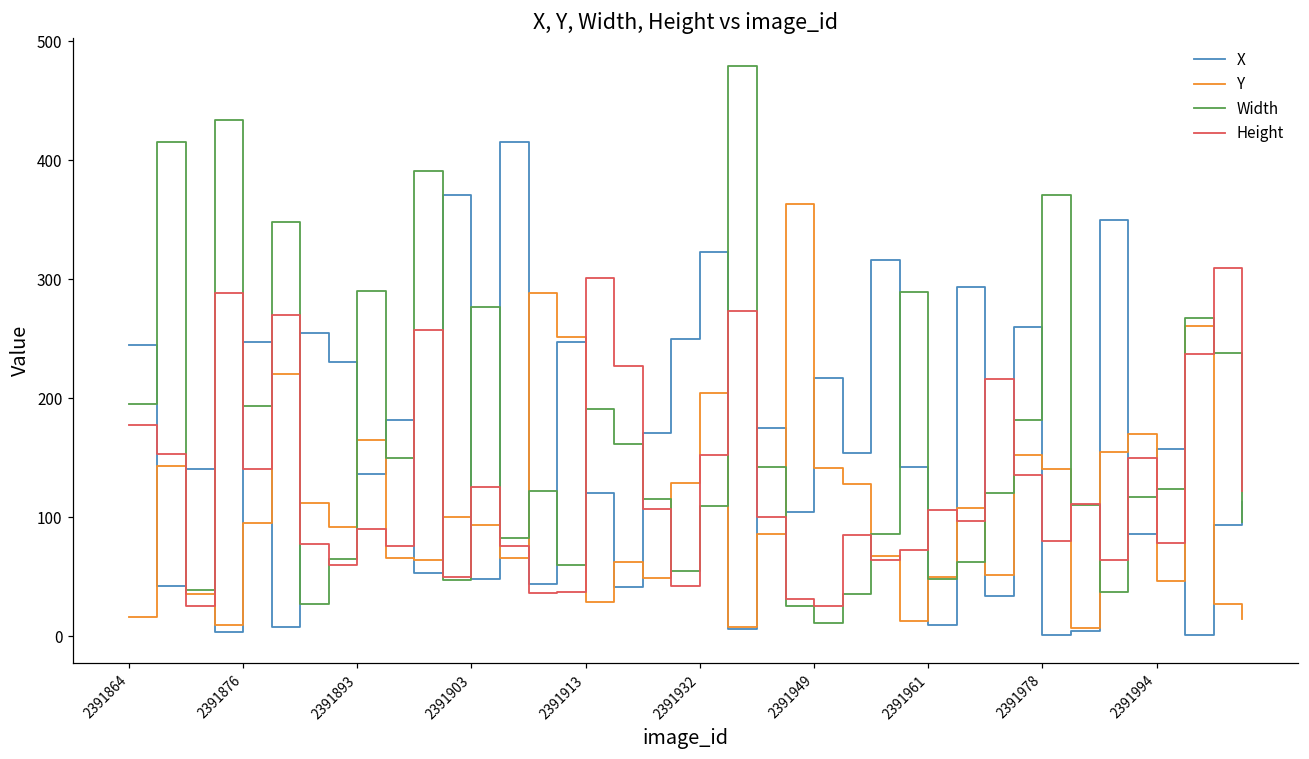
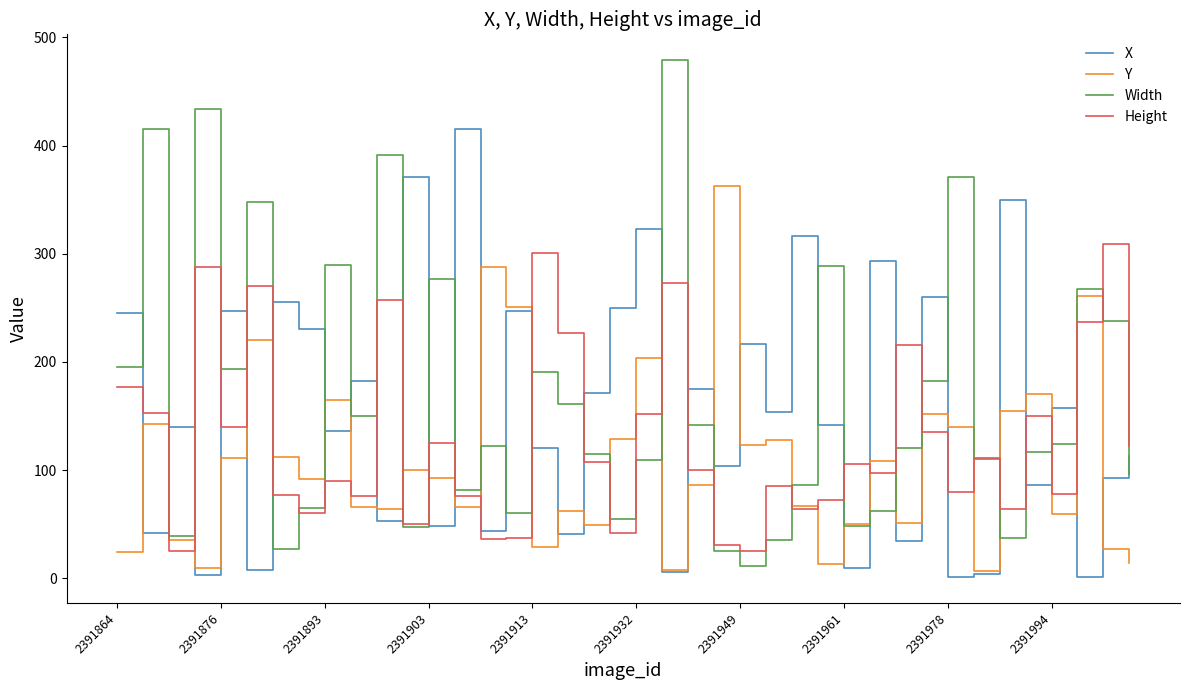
Y, 2391864: 16 -> 24
Y, 2391876: 95 -> 111
Y, 2391949: 141 -> 123
Y, 2391994: 46 -> 59
